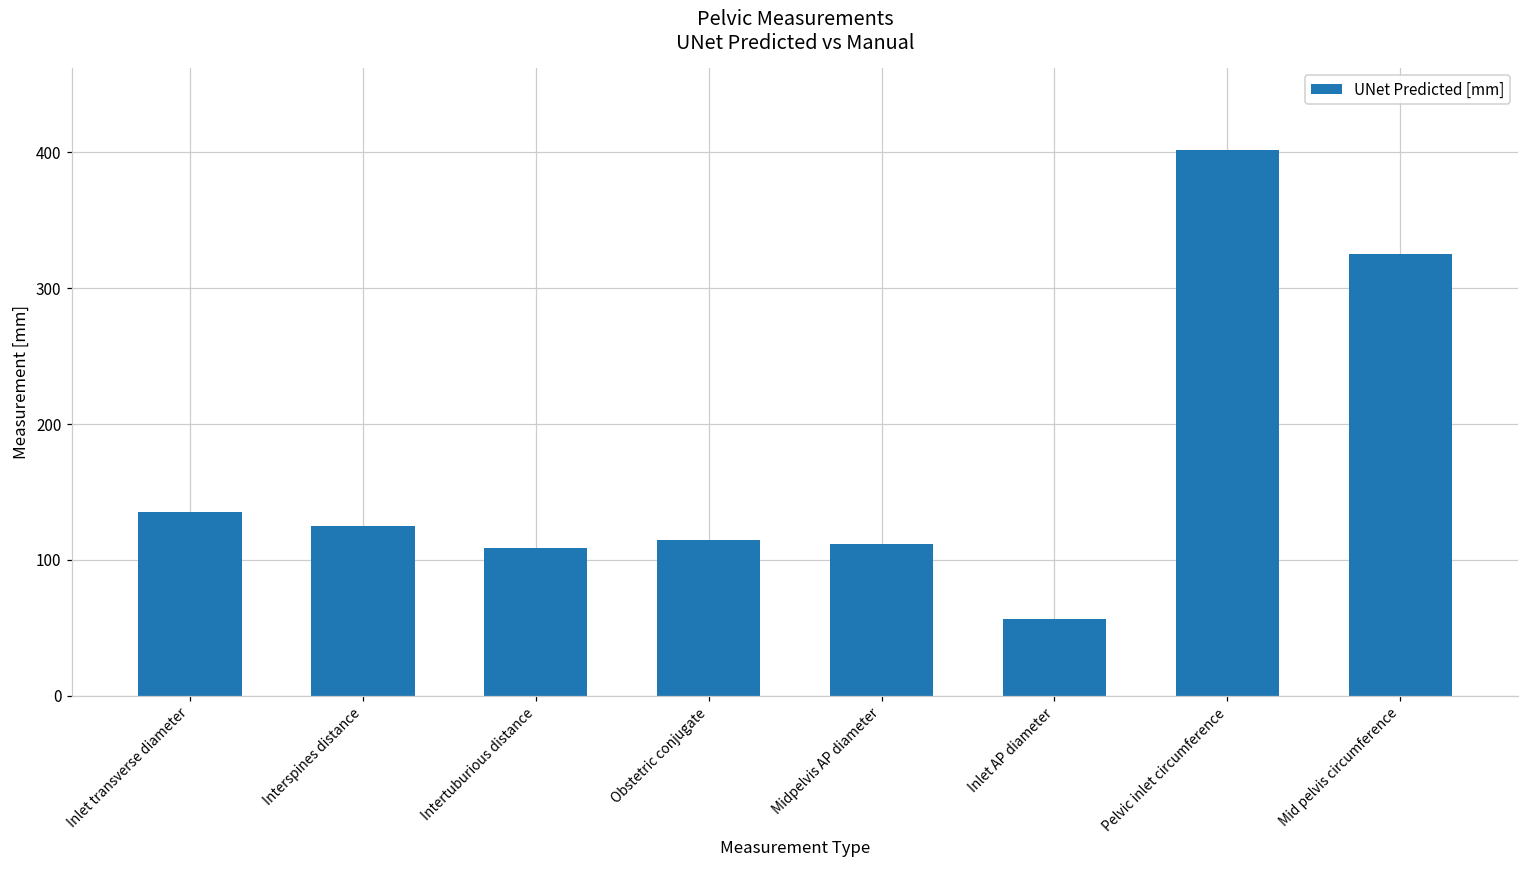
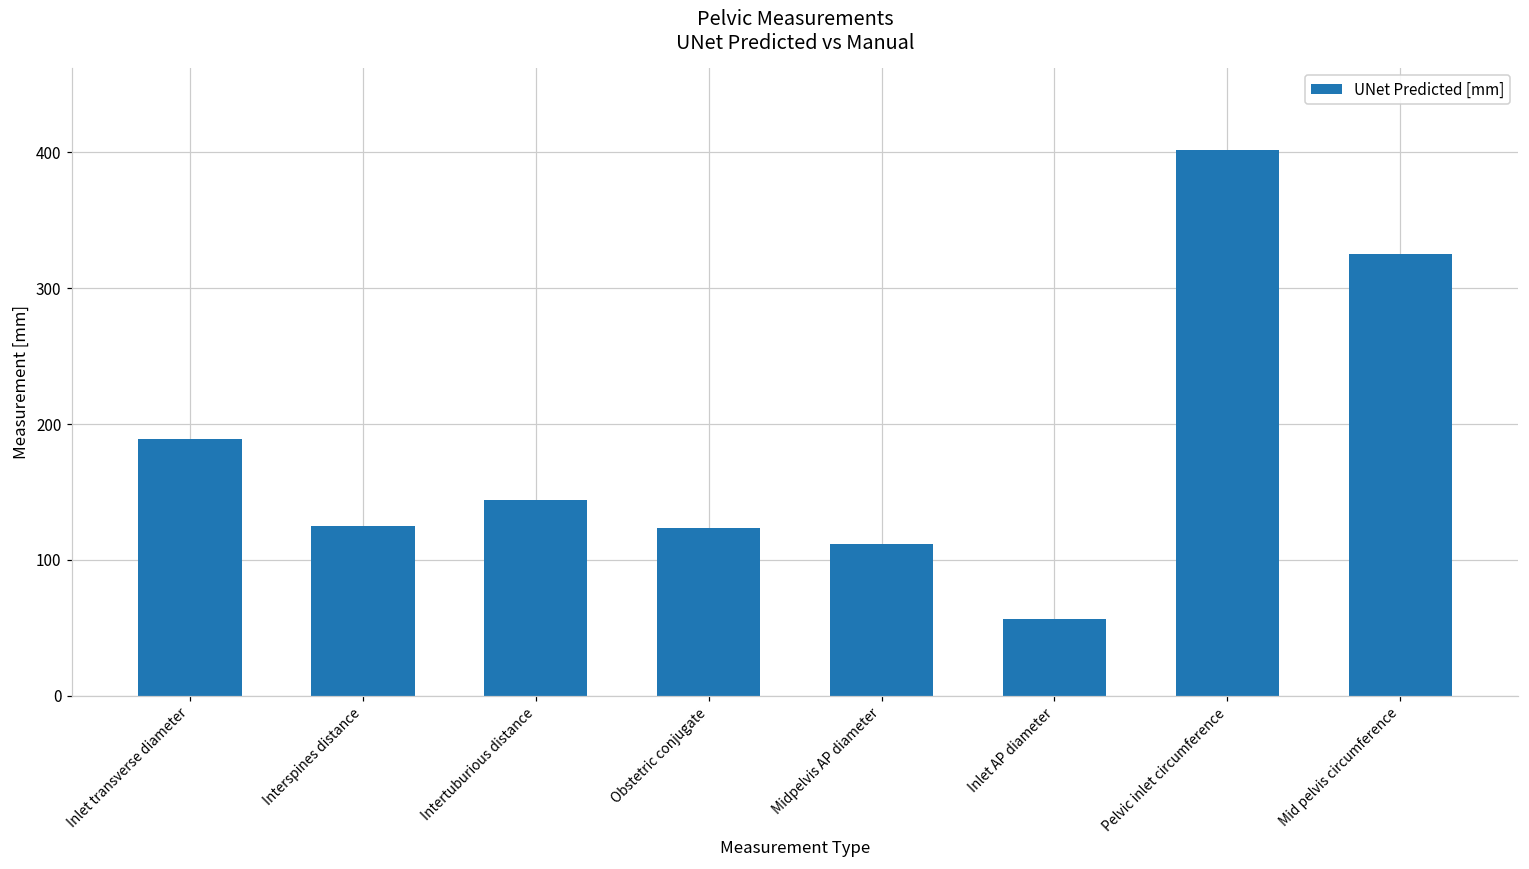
Inlet transverse diameter: 135 -> 189
Intertuburious distance: 109 -> 144
Obstetric conjugate: 115 -> 124
